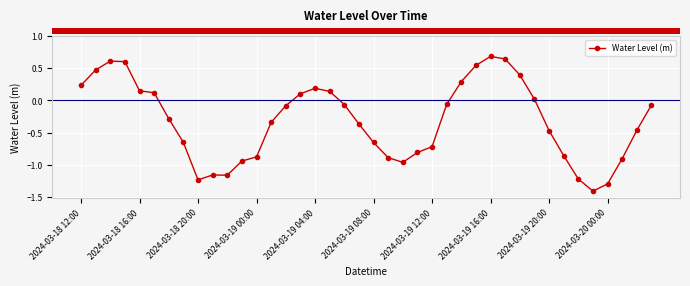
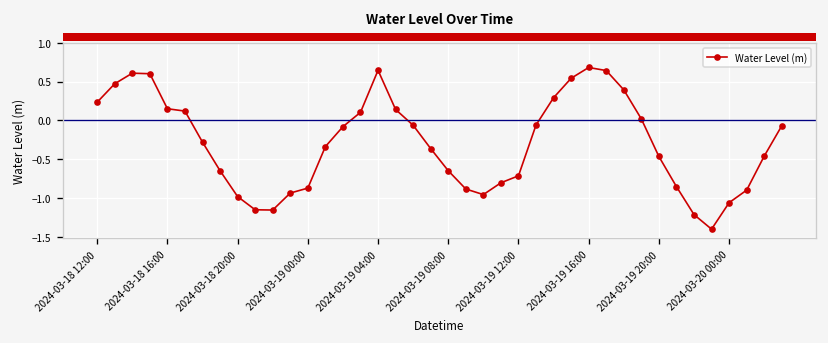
2024-03-18 20:00: -1.2 -> -1.0
2024-03-19 04:00: 0.2 -> 0.6
2024-03-20 00:00: -1.3 -> -1.1
